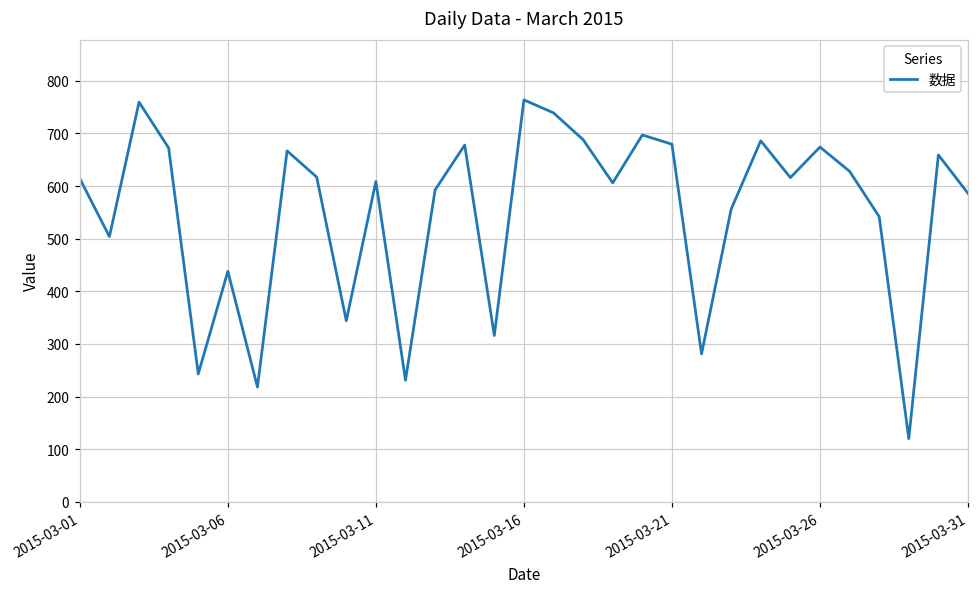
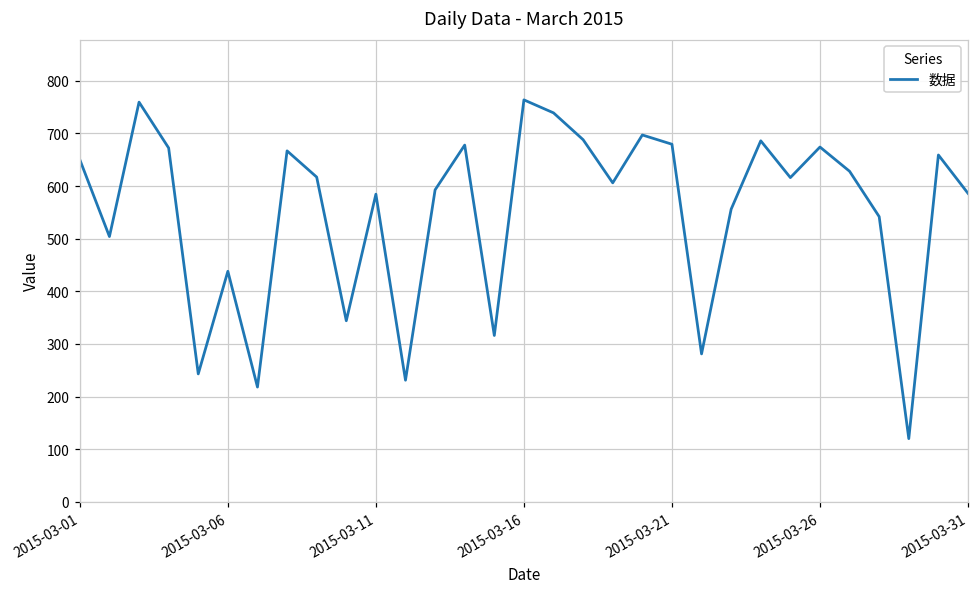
2015-03-01: 610 -> 650
2015-03-11: 610 -> 580
